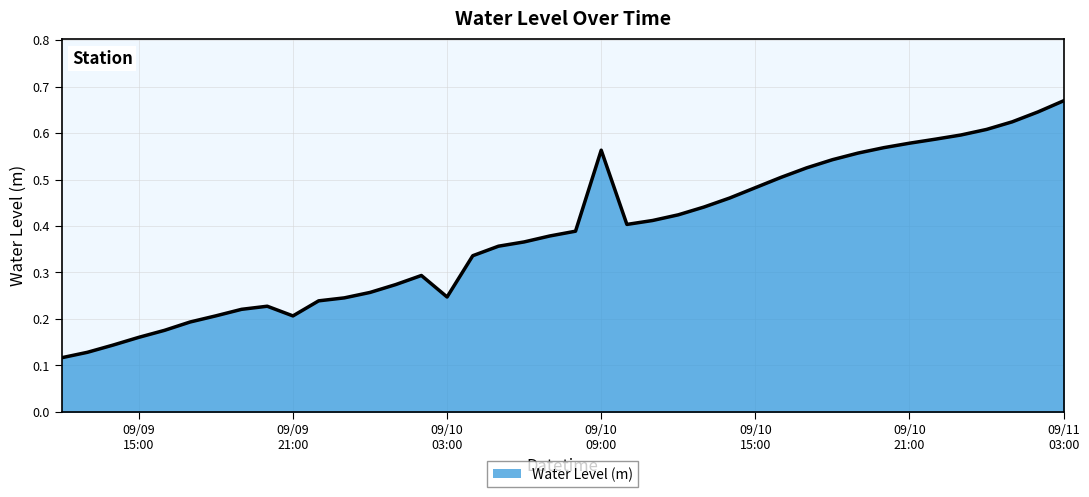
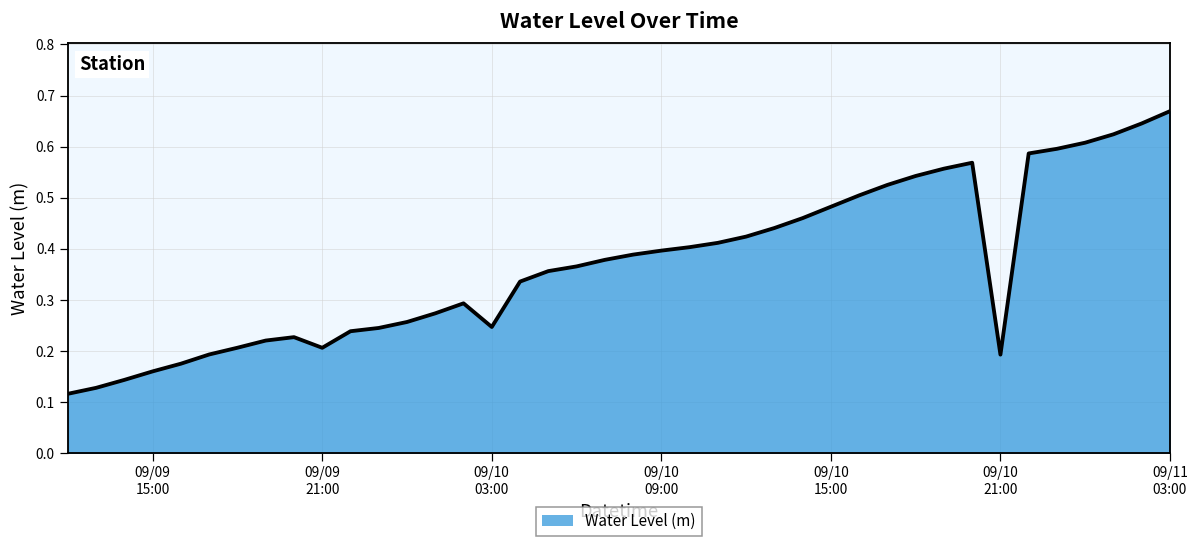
09/10 09:00: 0.56 -> 0.40
09/10 21:00: 0.58 -> 0.19
